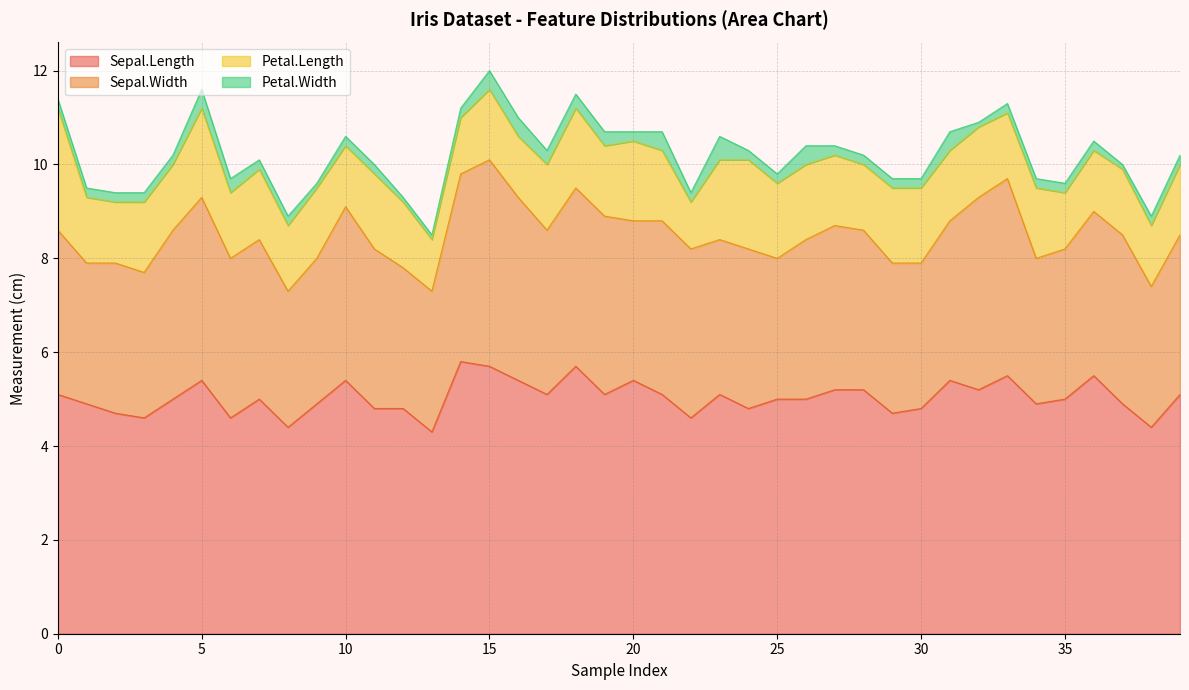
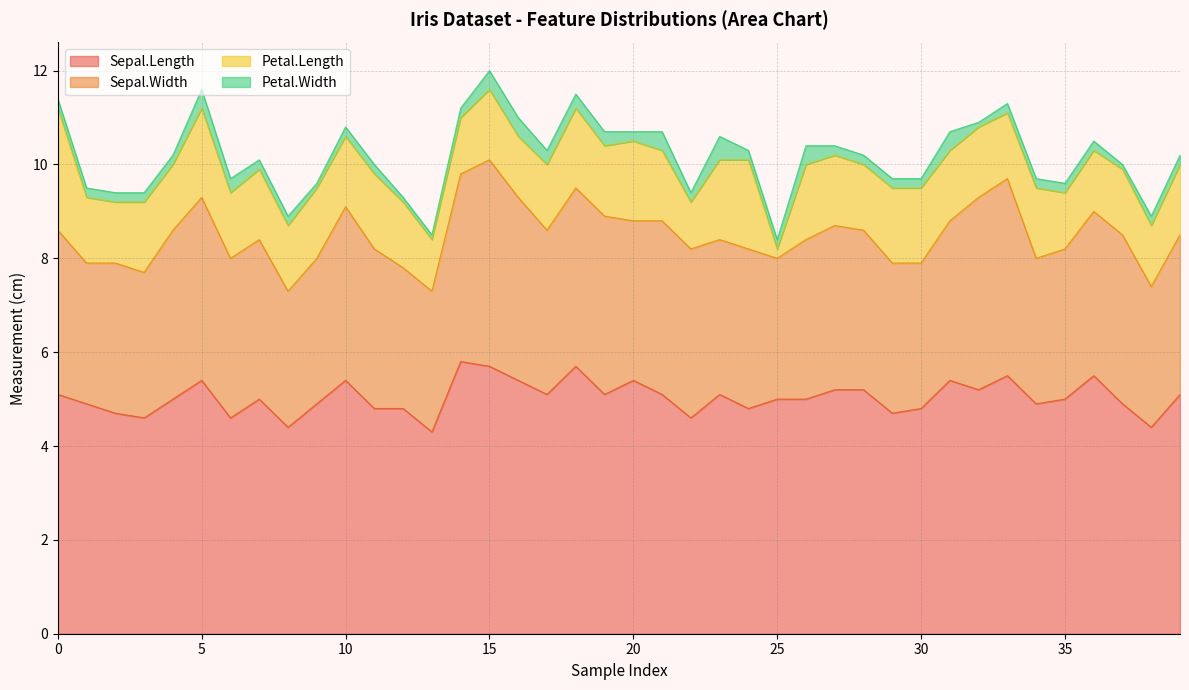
Petal.Length, 10: 1.3 -> 1.5
Petal.Length, 25: 1.6 -> 0.2
